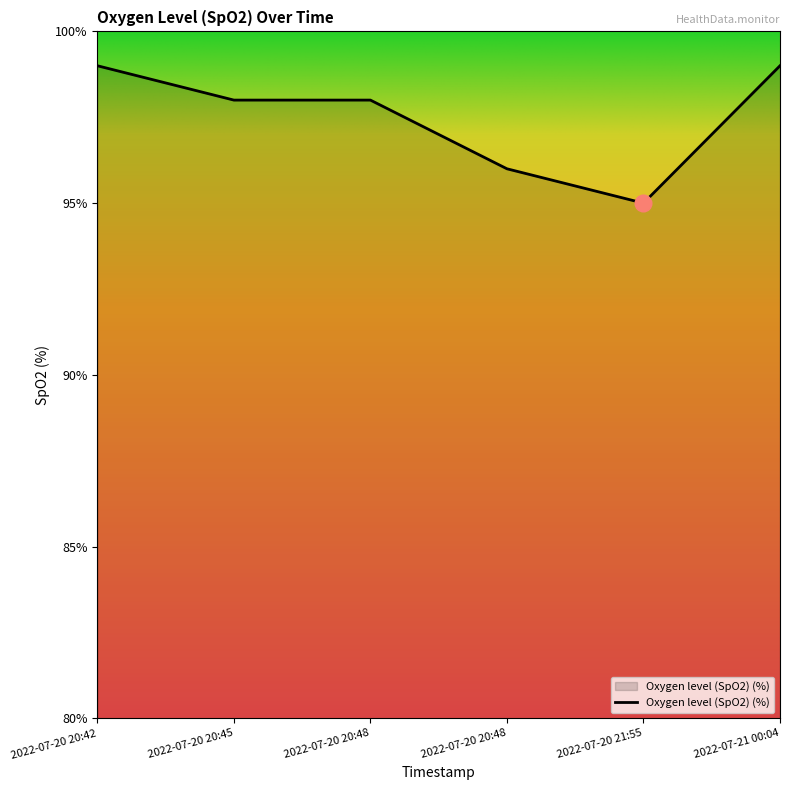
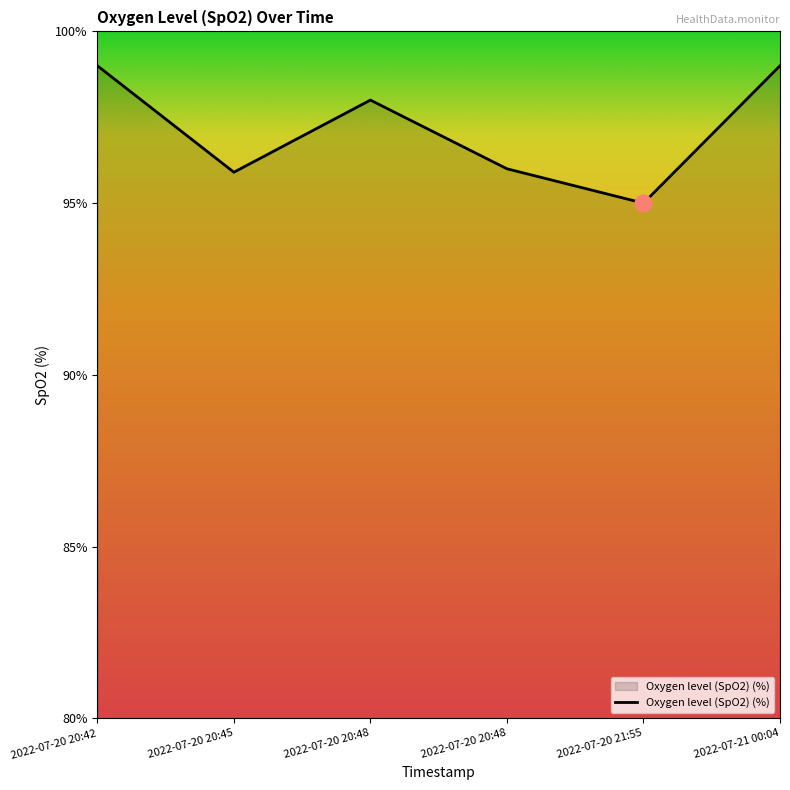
Oxygen level (SpO2) (%), 2022-07-20 20:45: 98.0% -> 95.9%
